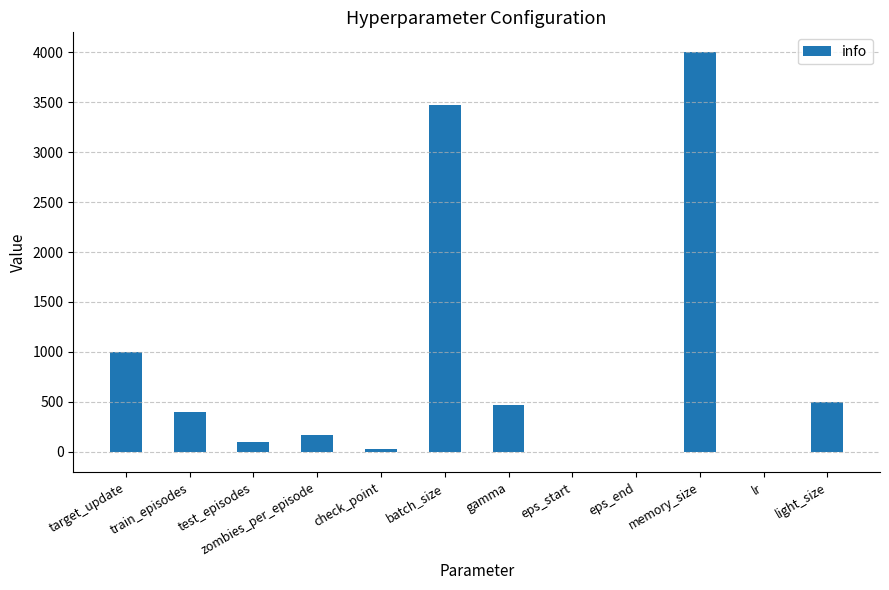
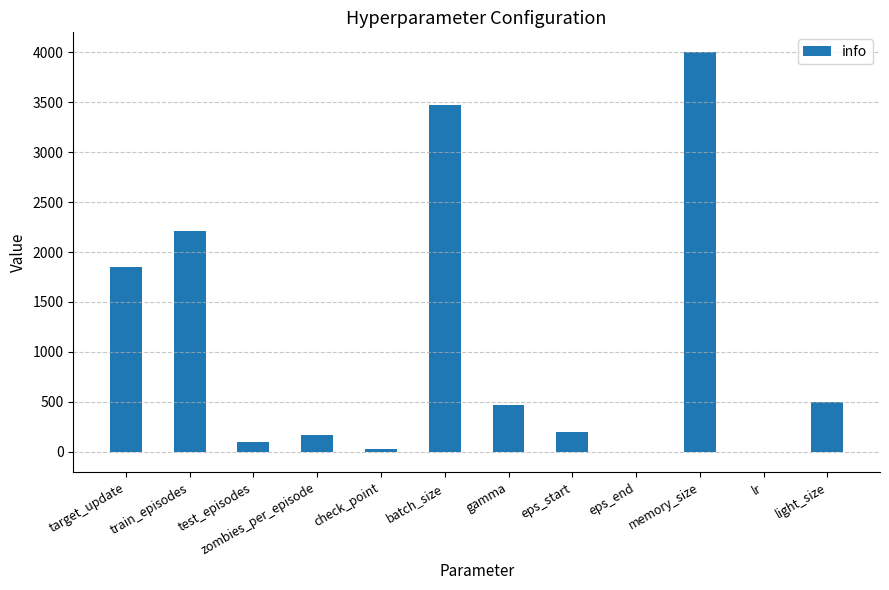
target_update: 1000 -> 1900
train_episodes: 400 -> 2200
eps_start: 0 -> 200
